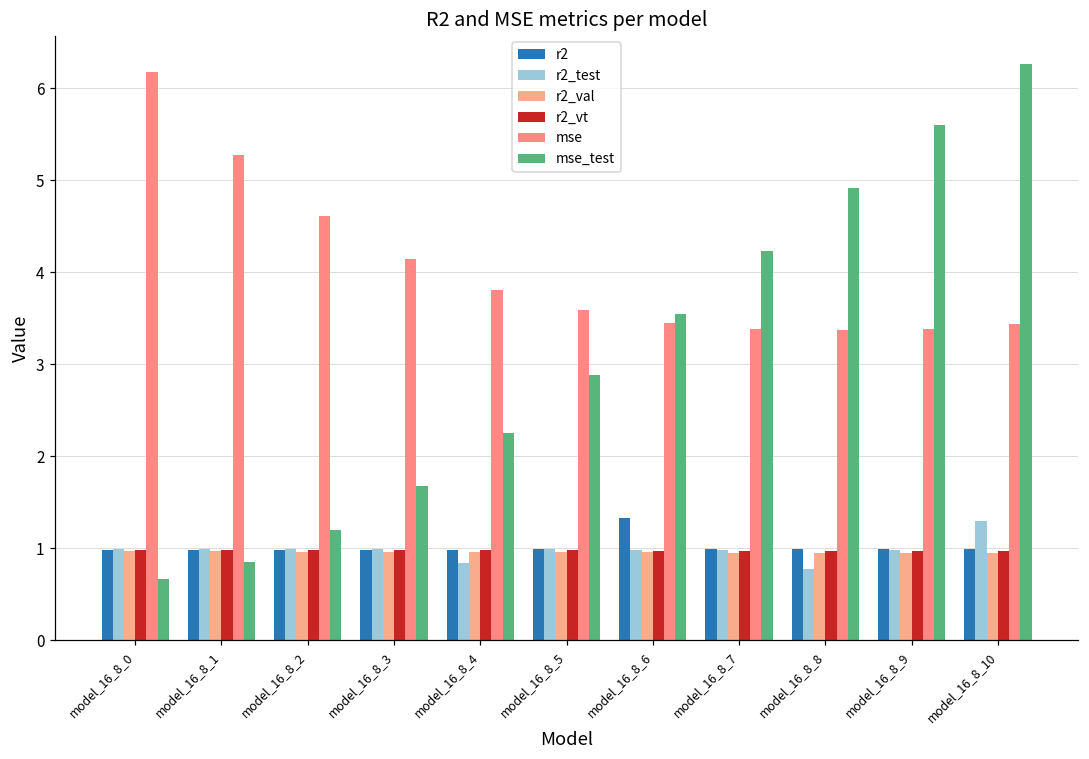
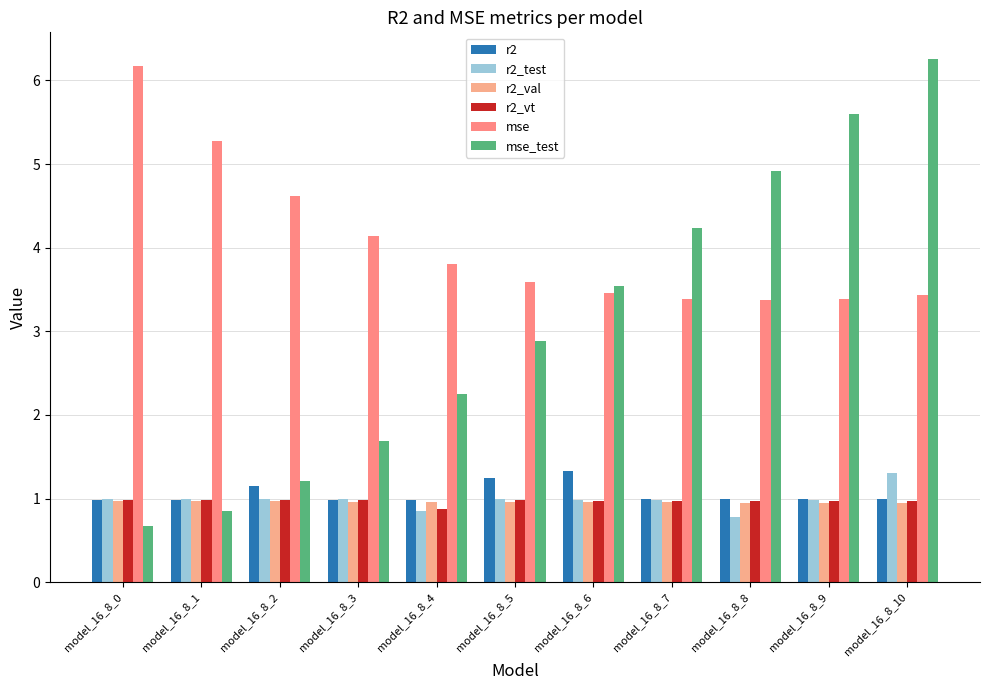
r2, model_16_8_2: 1.0 -> 1.1
r2_vt, model_16_8_4: 1.0 -> 0.9
r2, model_16_8_5: 1.0 -> 1.2
